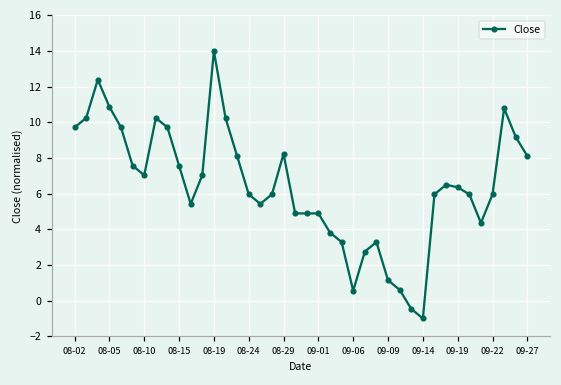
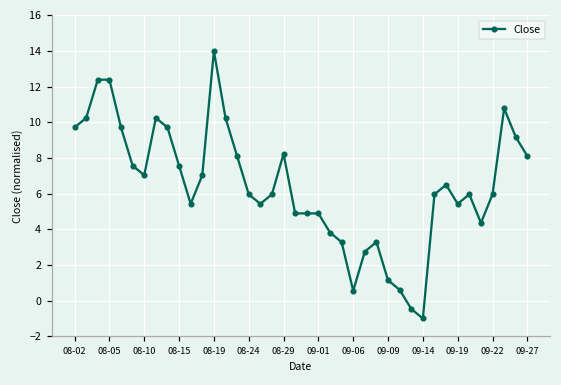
08-05: 10.9 -> 12.4
09-19: 6.4 -> 5.4
